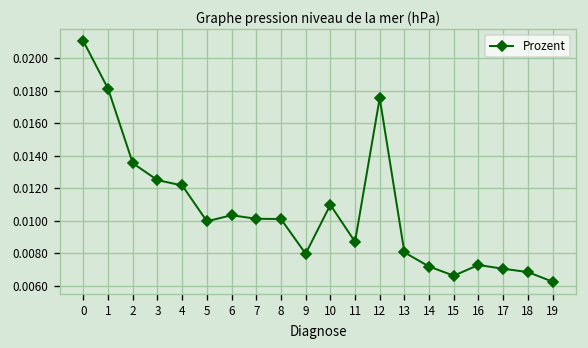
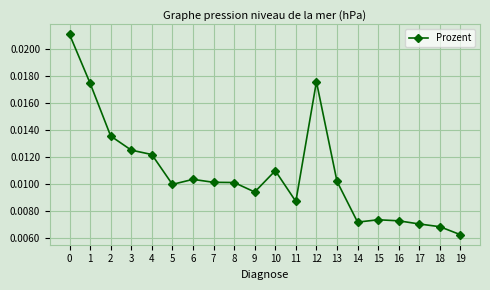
1: 0.0181 -> 0.0174
9: 0.0080 -> 0.0094
13: 0.0080 -> 0.0102
15: 0.0066 -> 0.0073
